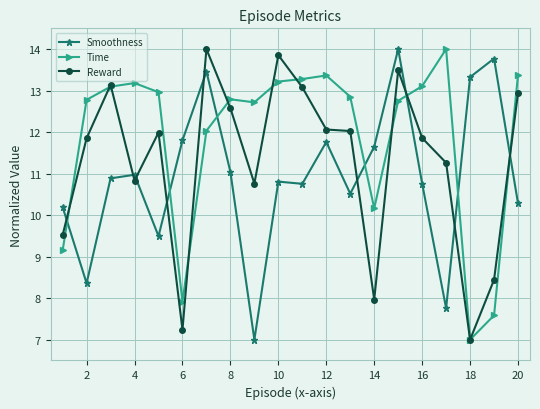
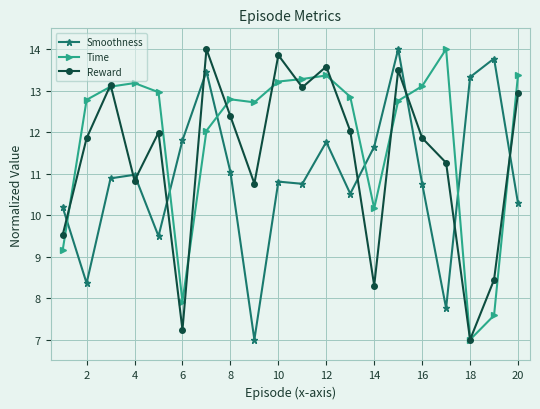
Reward, 8: 12.6 -> 12.4
Reward, 12: 12.1 -> 13.6
Reward, 14: 8.0 -> 8.3
